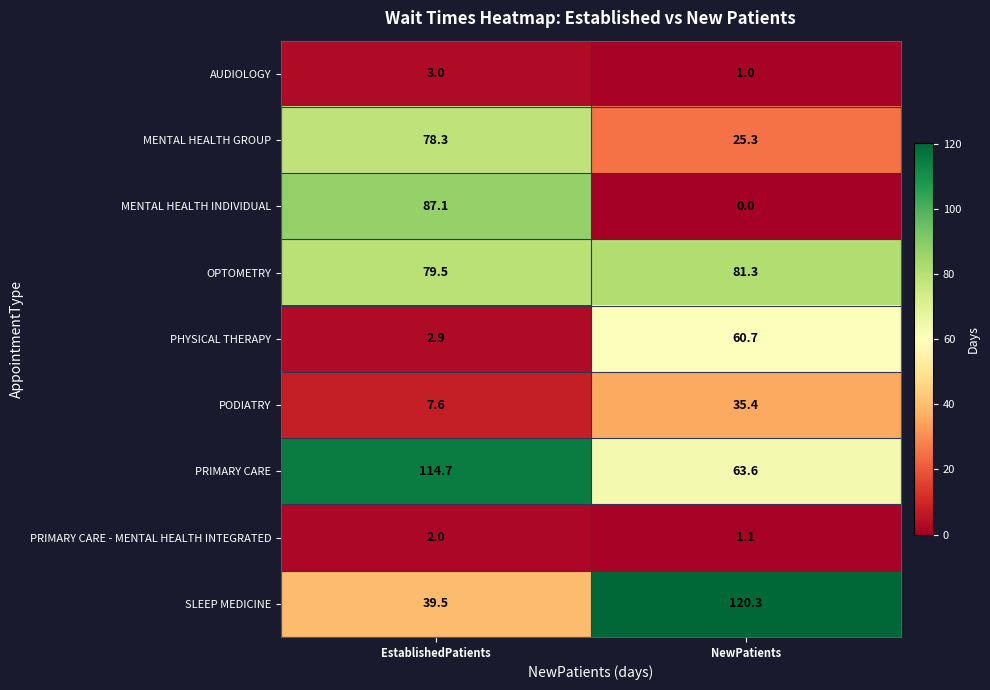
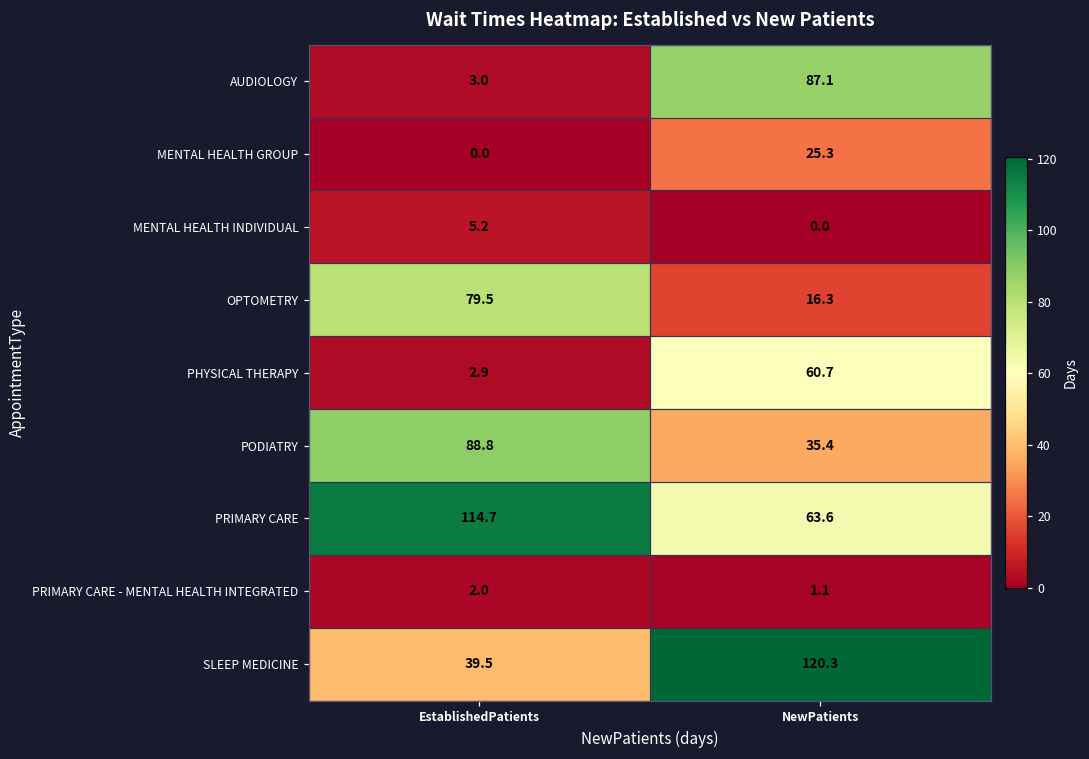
AUDIOLOGY, NewPatients: 1.0 -> 87.1
MENTAL HEALTH GROUP, EstablishedPatients: 78.3 -> 0.0
MENTAL HEALTH INDIVIDUAL, EstablishedPatients: 87.1 -> 5.2
OPTOMETRY, NewPatients: 81.3 -> 16.3
PODIATRY, EstablishedPatients: 7.6 -> 88.8
